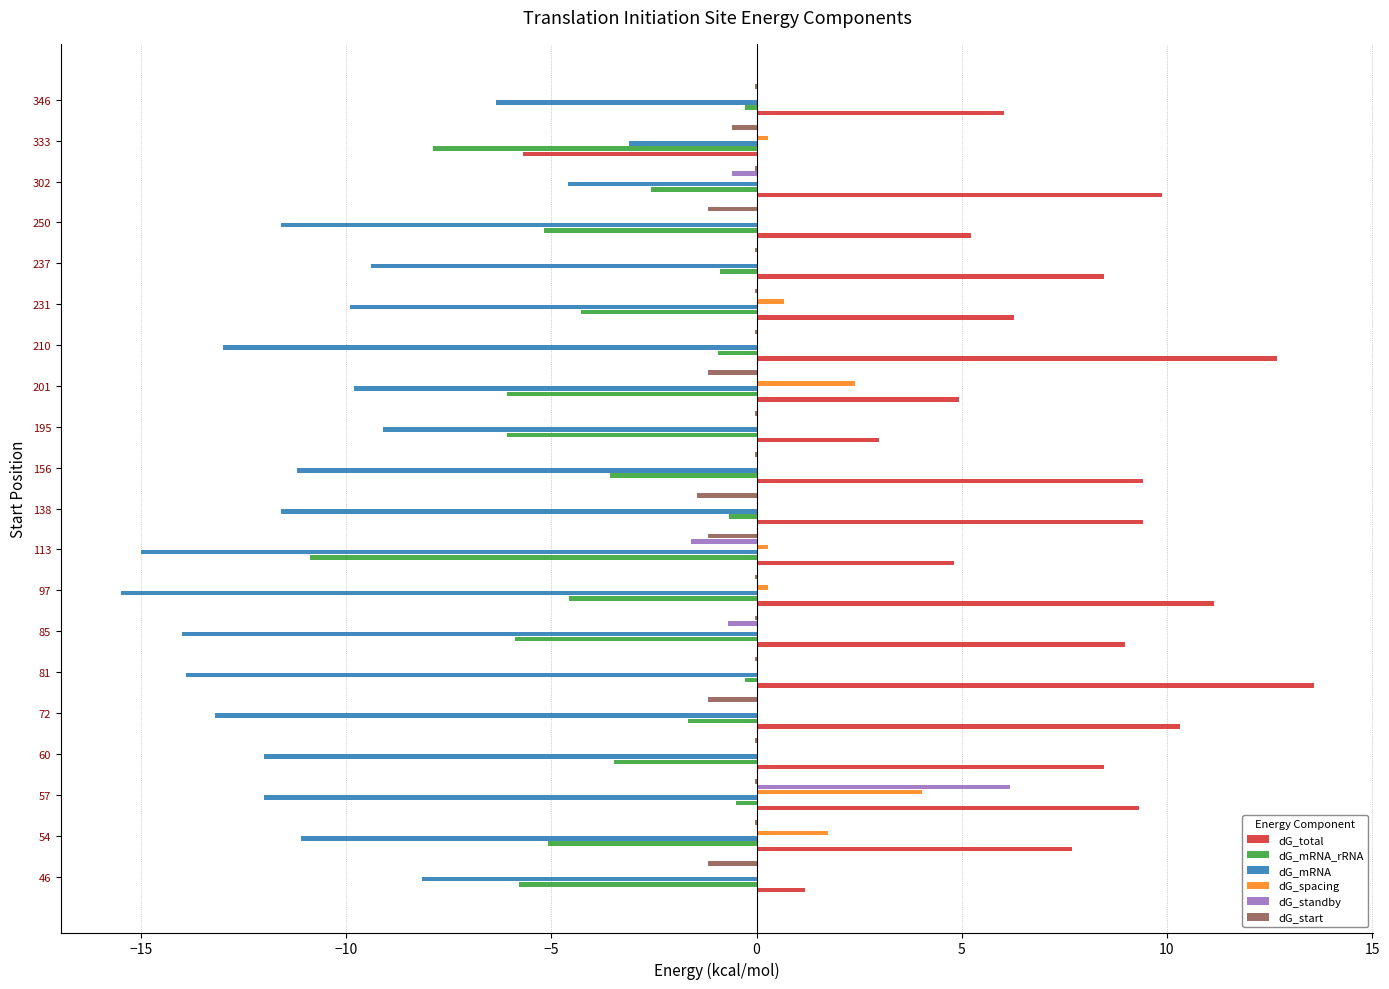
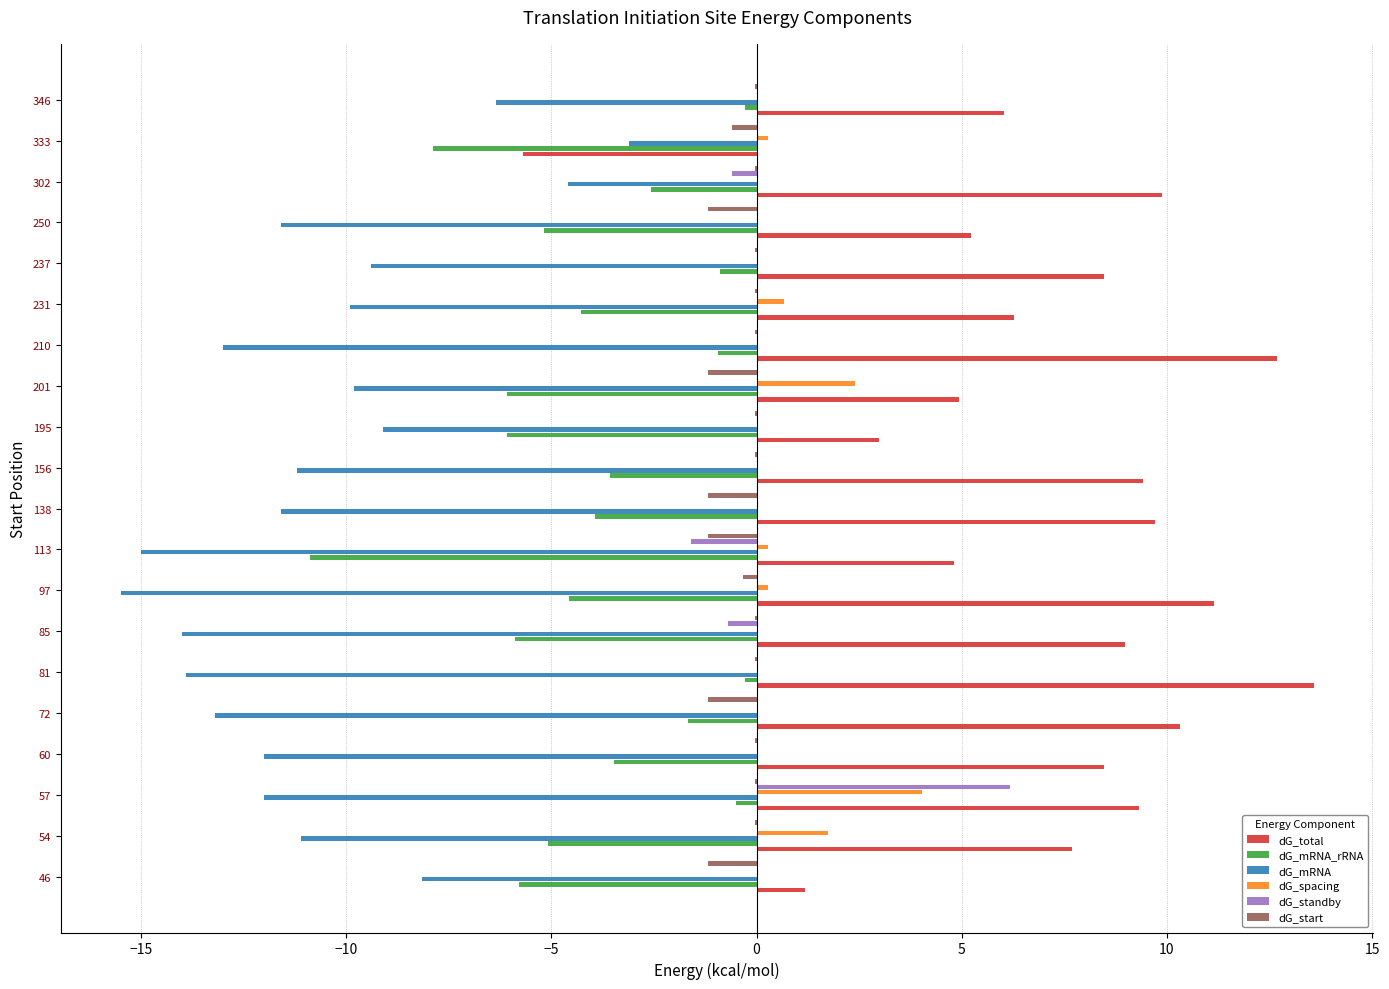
dG_start, 138: -1.5 -> -1.2
dG_mRNA_rRNA, 138: -0.7 -> -3.9
dG_total, 138: 9.4 -> 9.7
dG_start, 97: 0.0 -> -0.3
